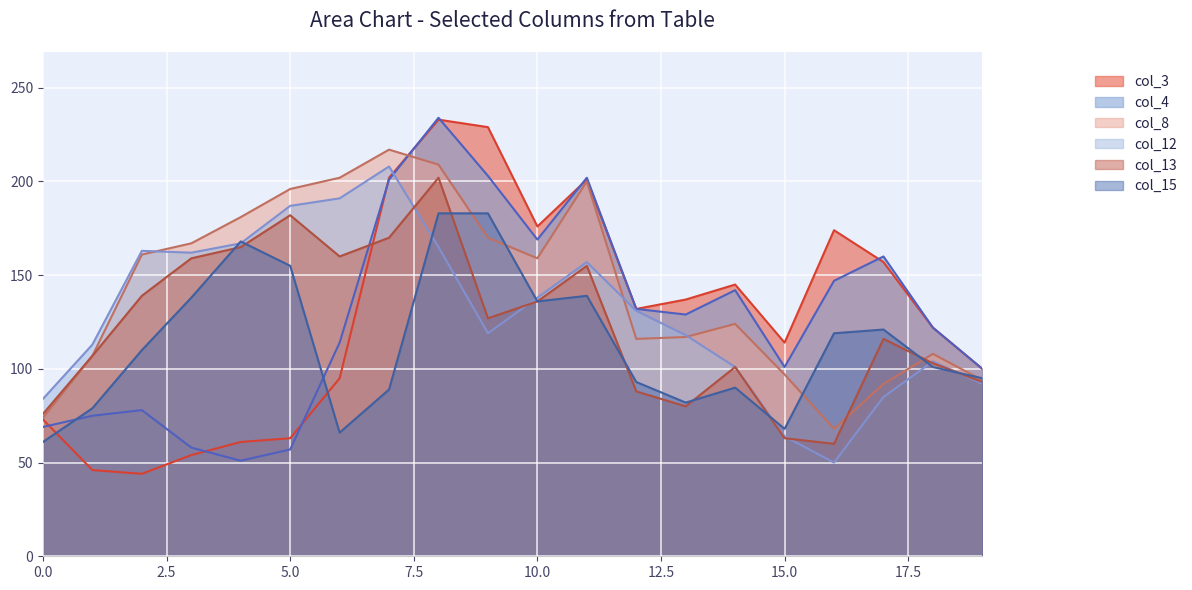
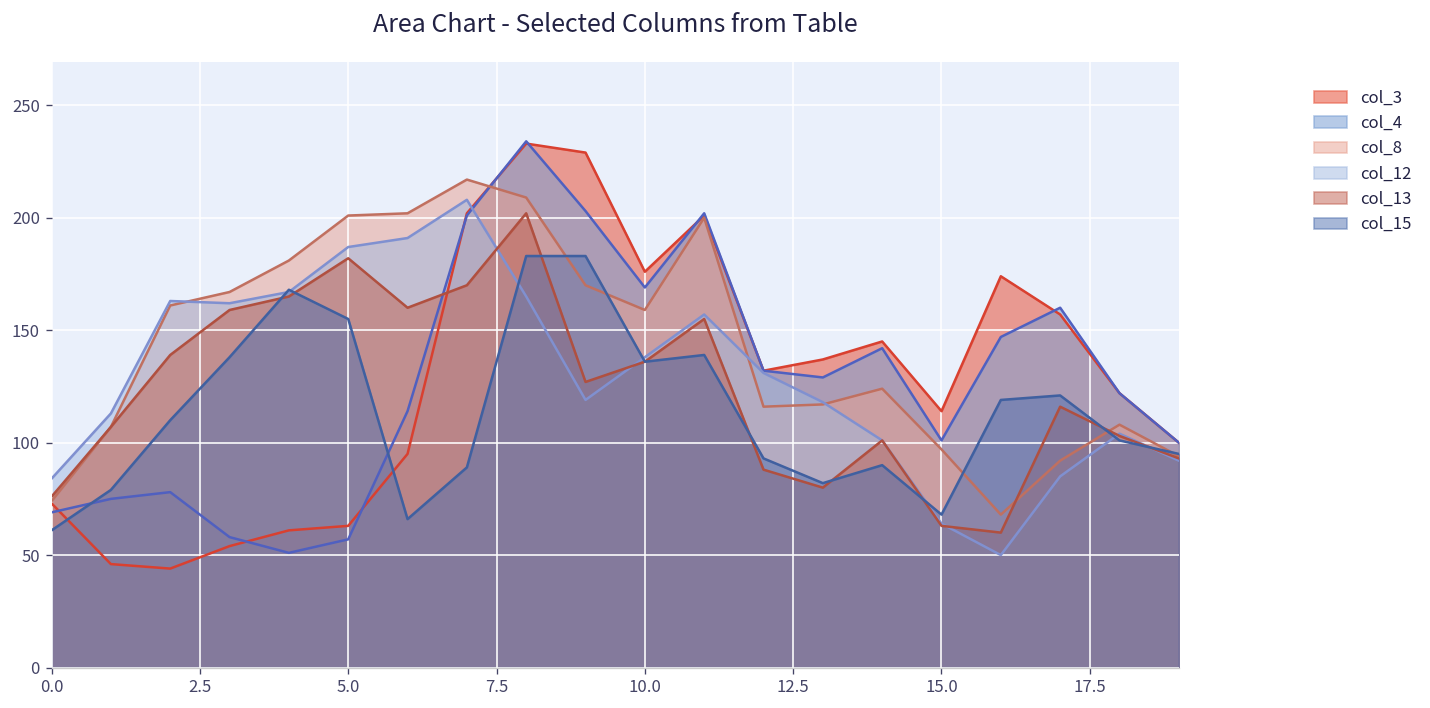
col_8, 5.0: 196 -> 201
